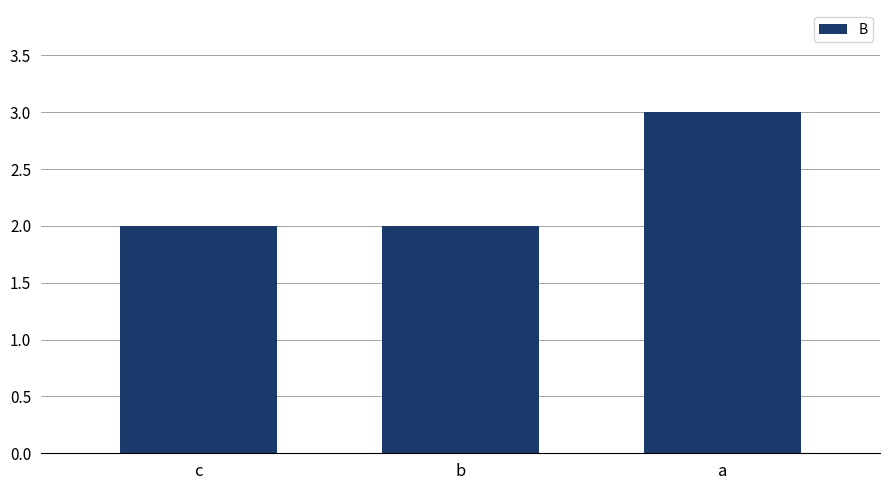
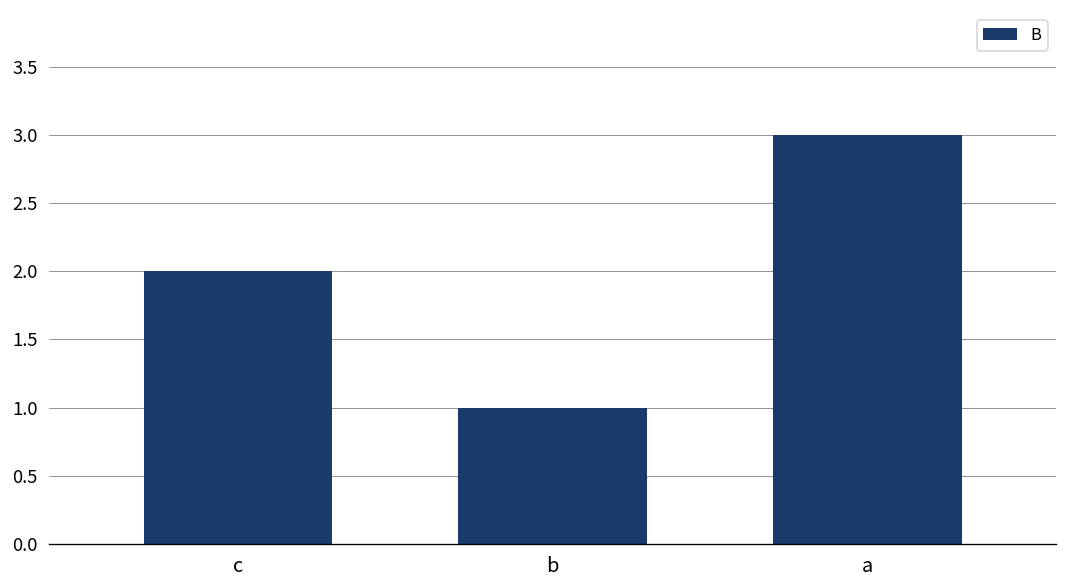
b: 2 -> 1
